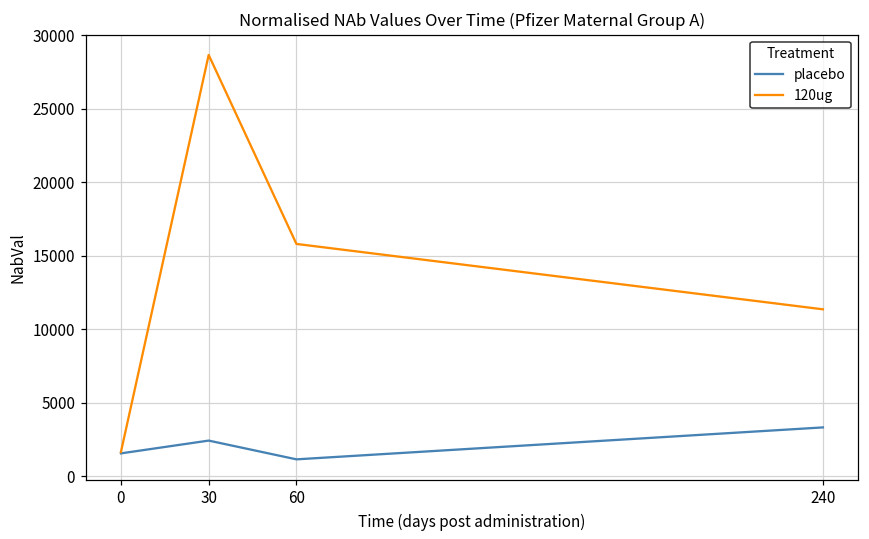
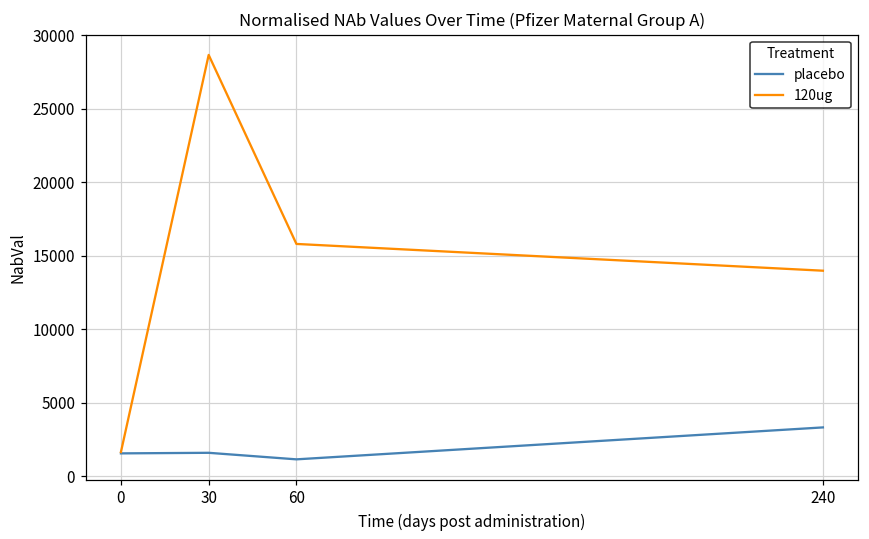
placebo, 30: 2400 -> 1600
120ug, 240: 11300 -> 14000
